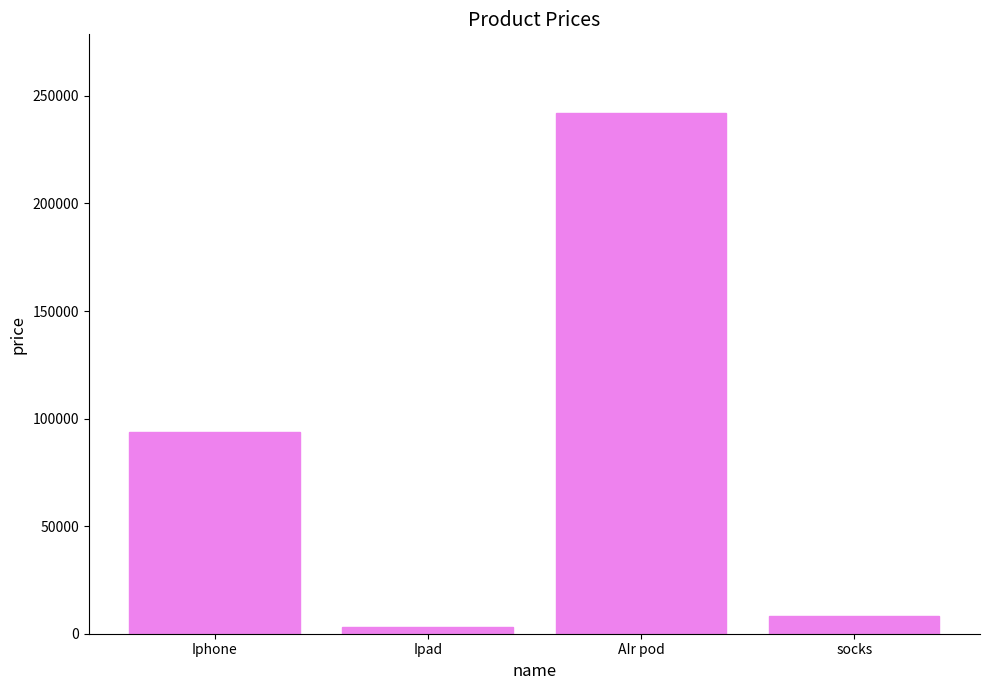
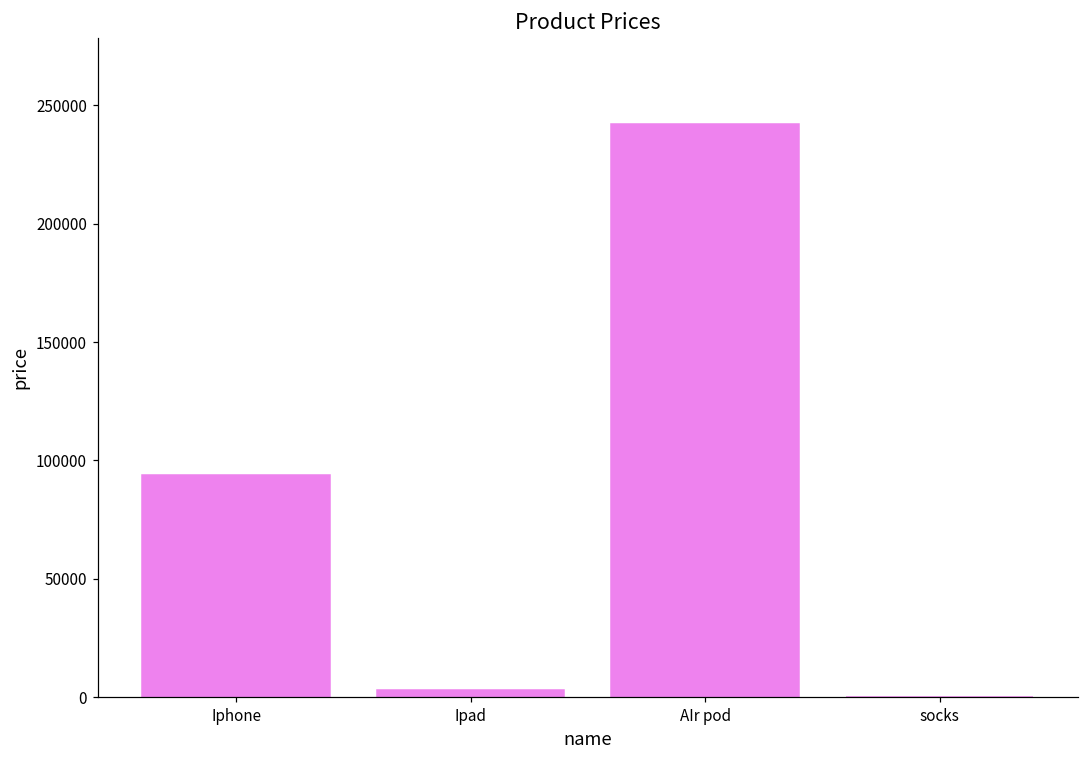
socks: 8000 -> 0
